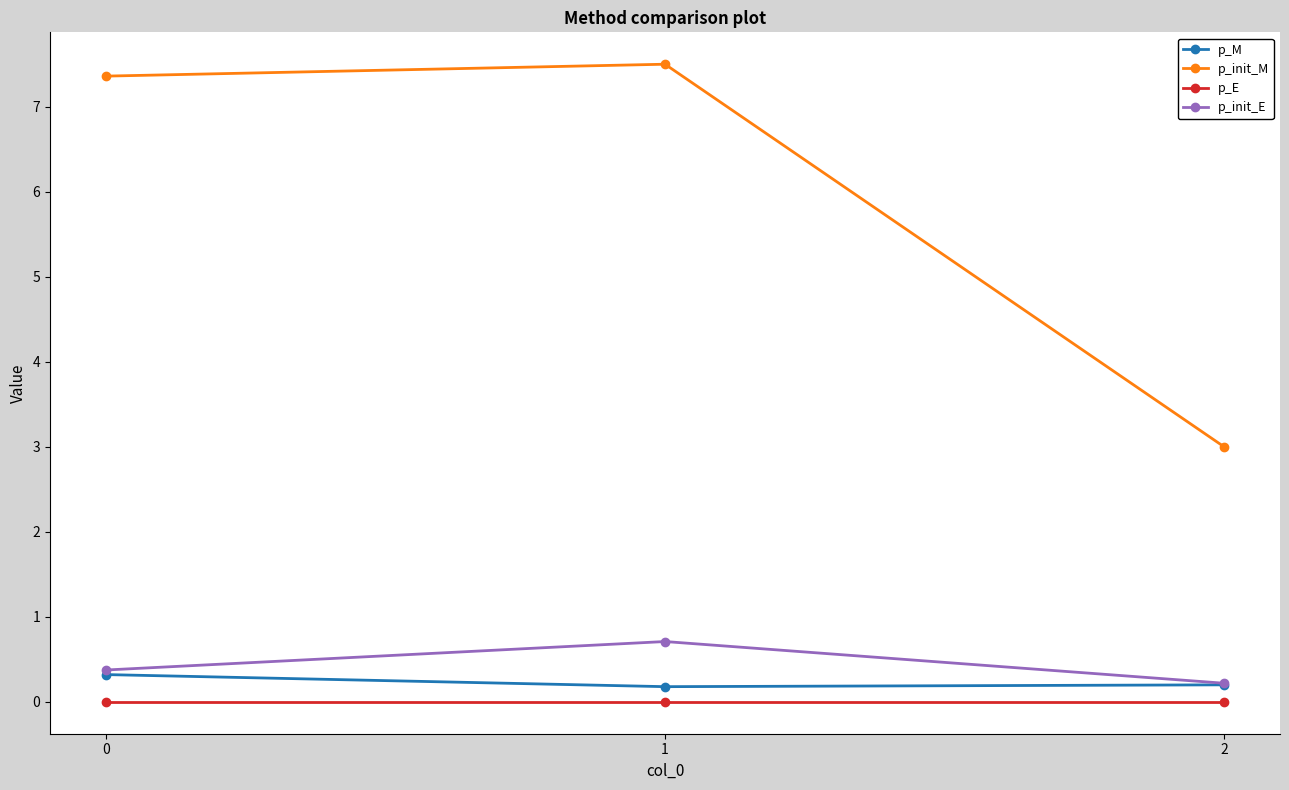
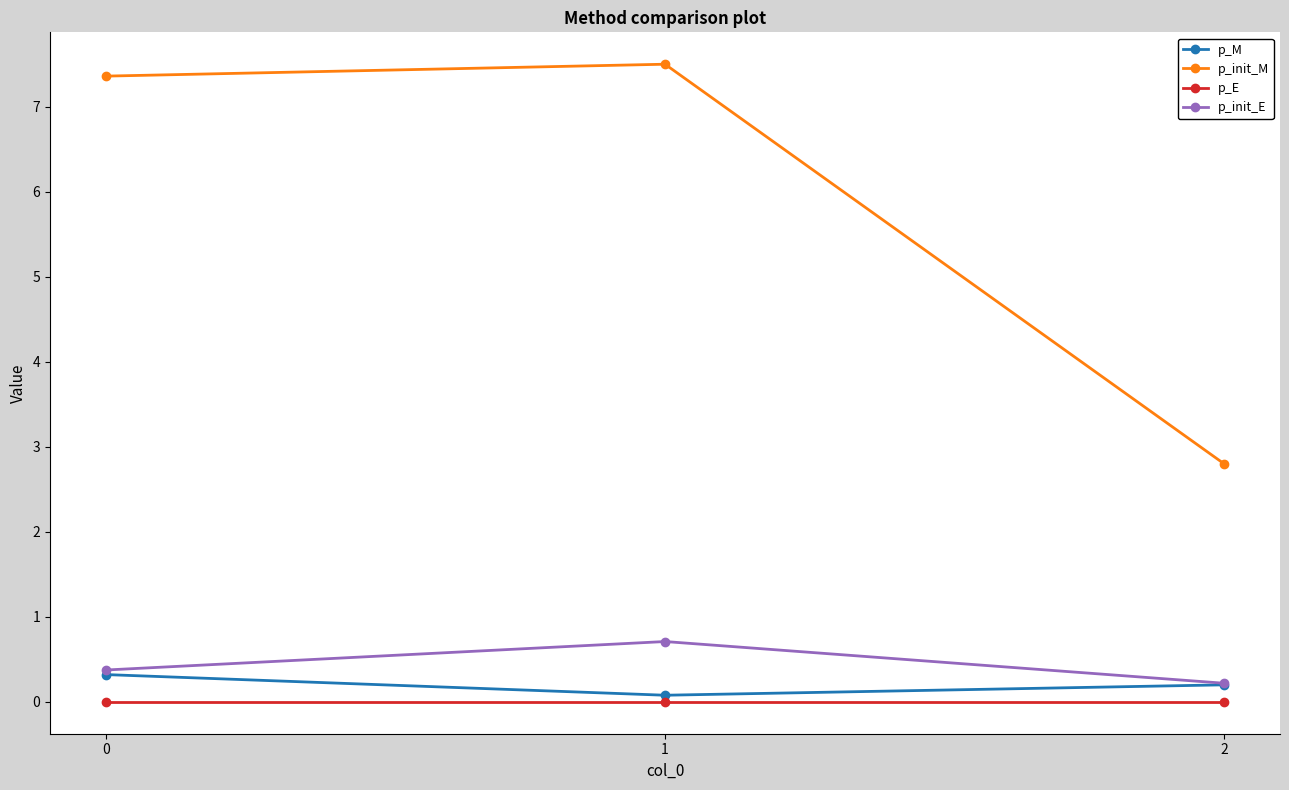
p_M, 1: 0.2 -> 0.1
p_init_M, 2: 3.0 -> 2.8
